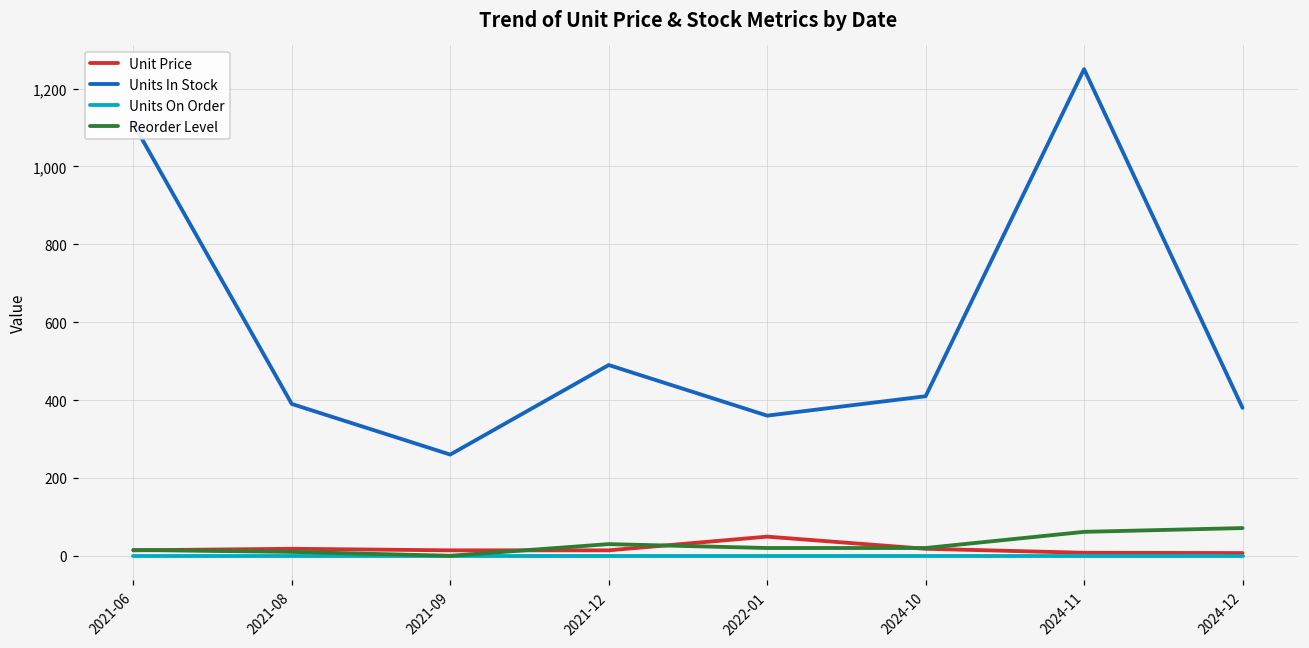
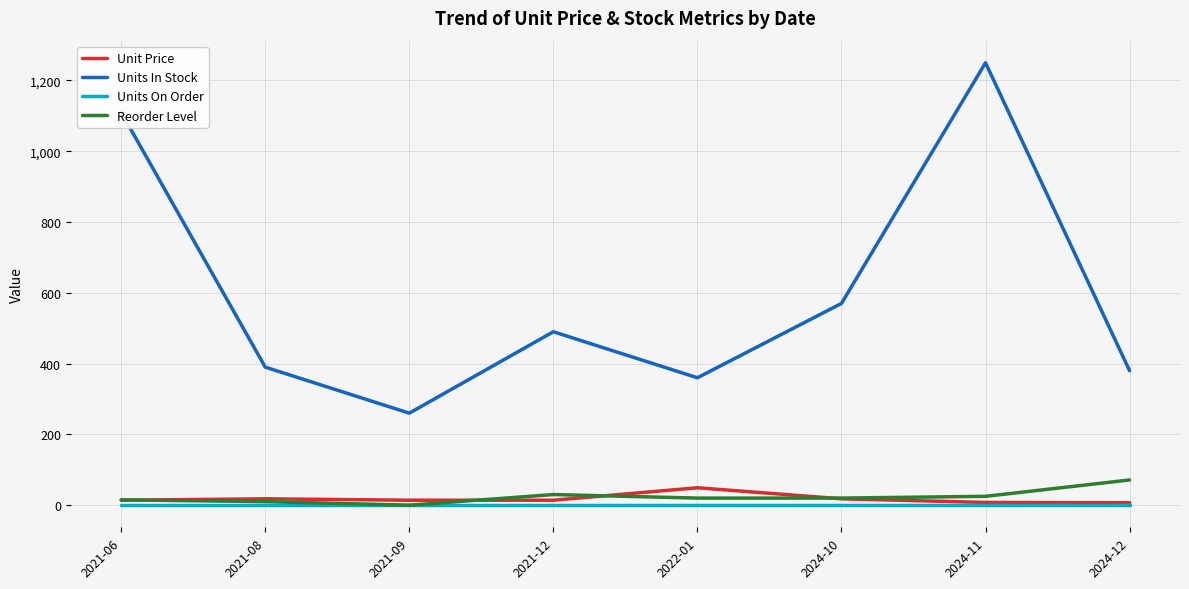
Units In Stock, 2024-10: 410 -> 570
Reorder Level, 2024-11: 60 -> 30
